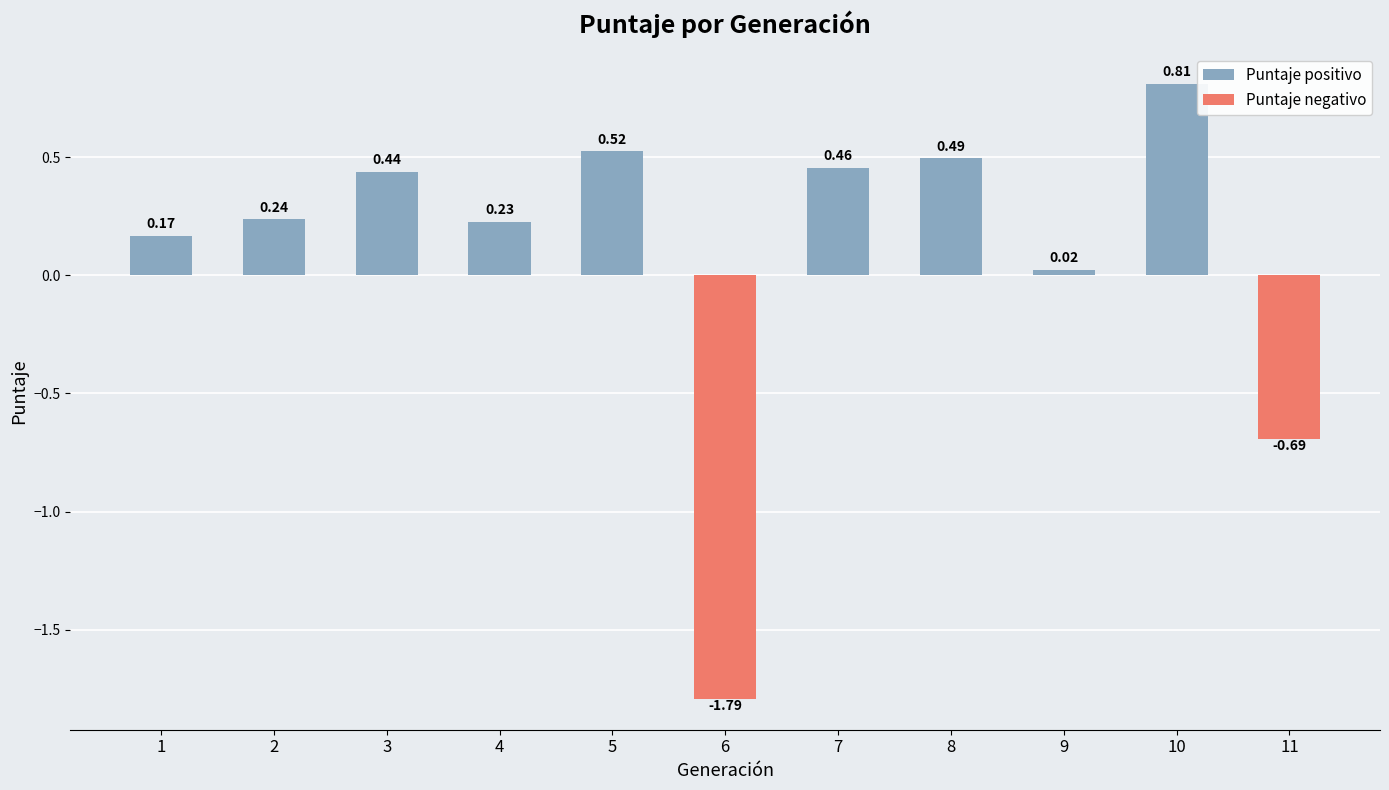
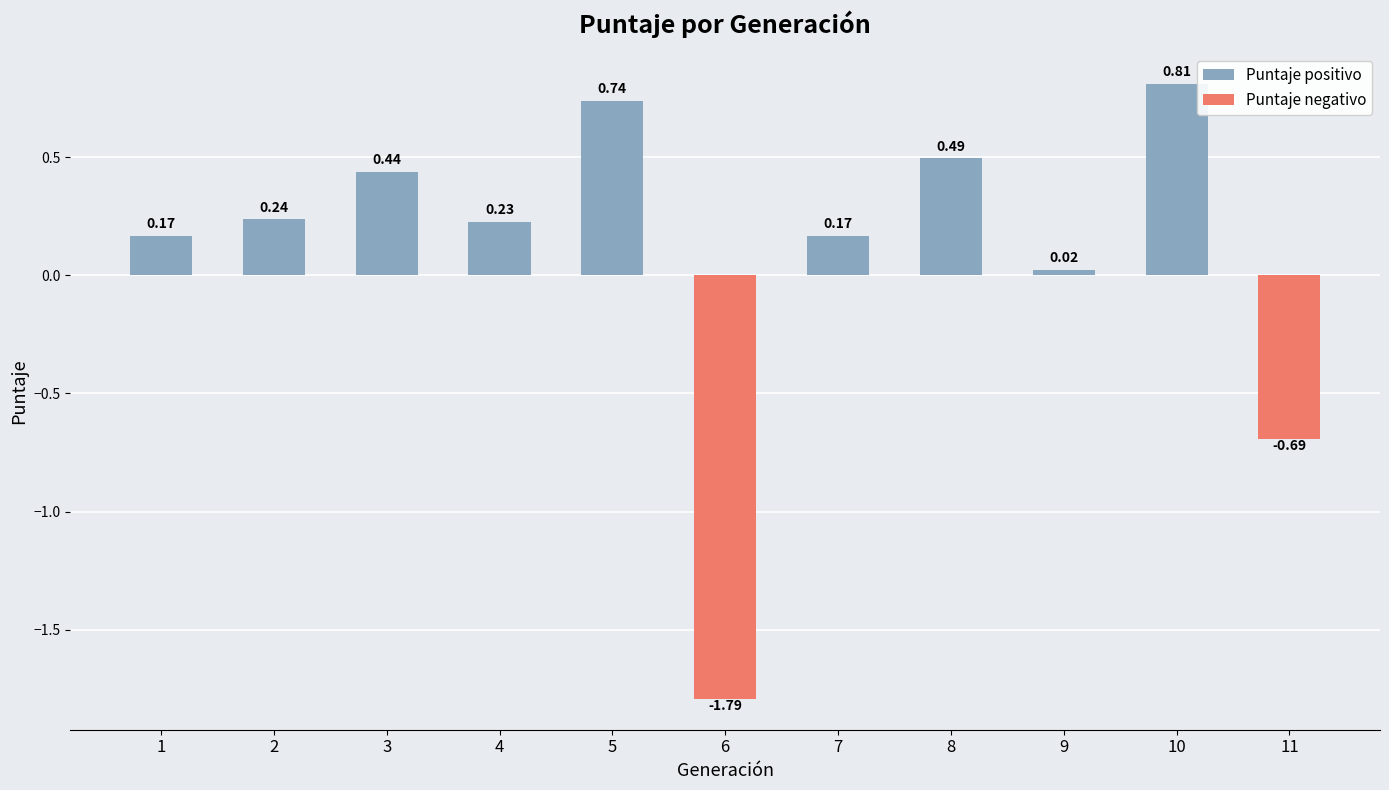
5: 0.52 -> 0.74
7: 0.46 -> 0.17
